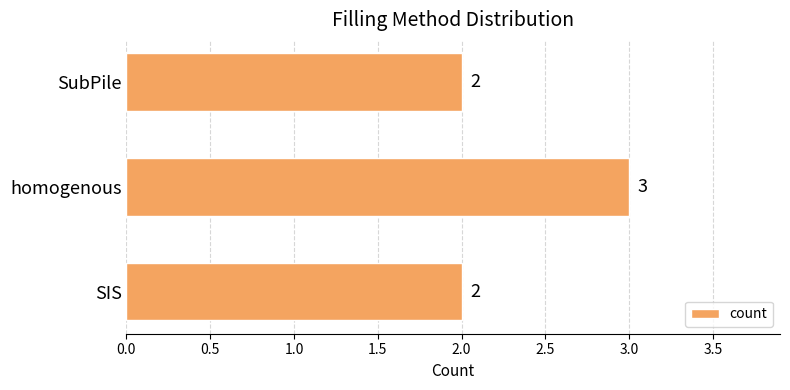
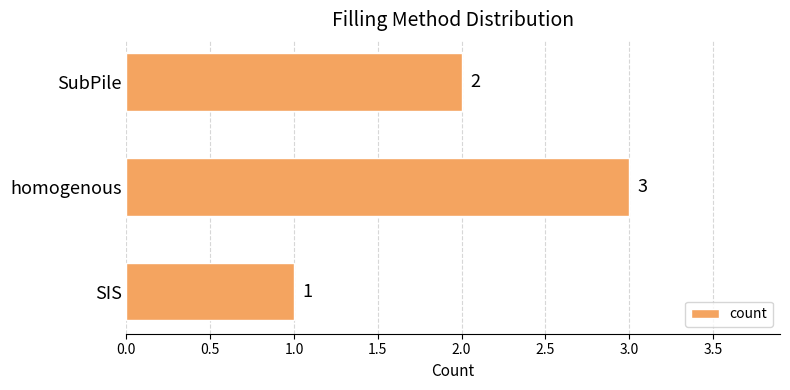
SIS: 2 -> 1
